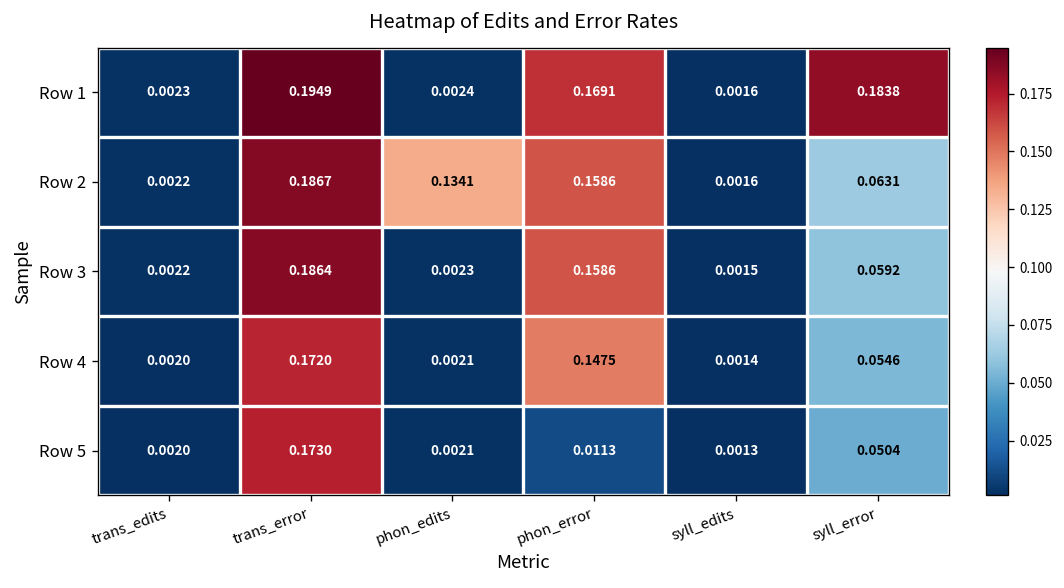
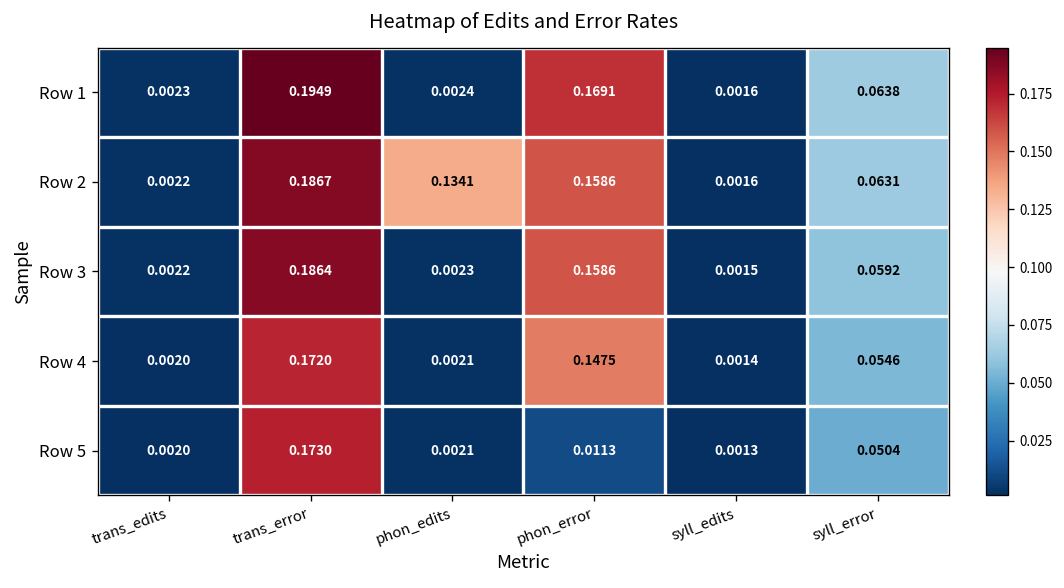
Row 1, syll_error: 0.1838 -> 0.0638
